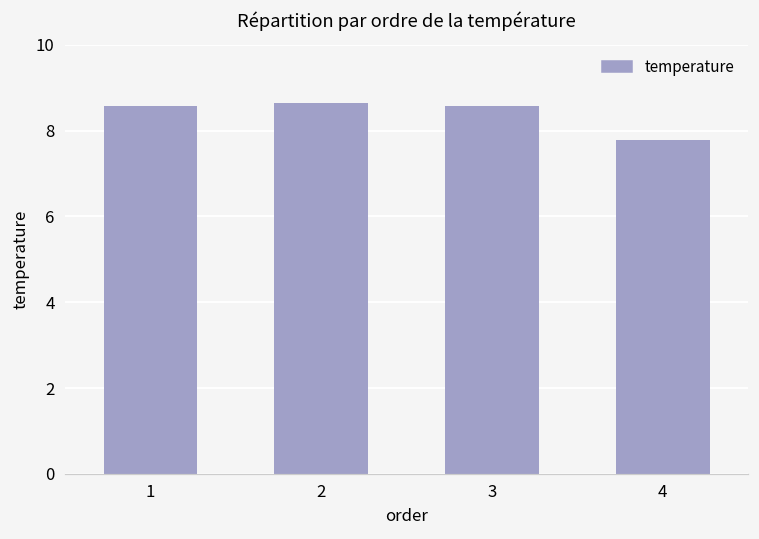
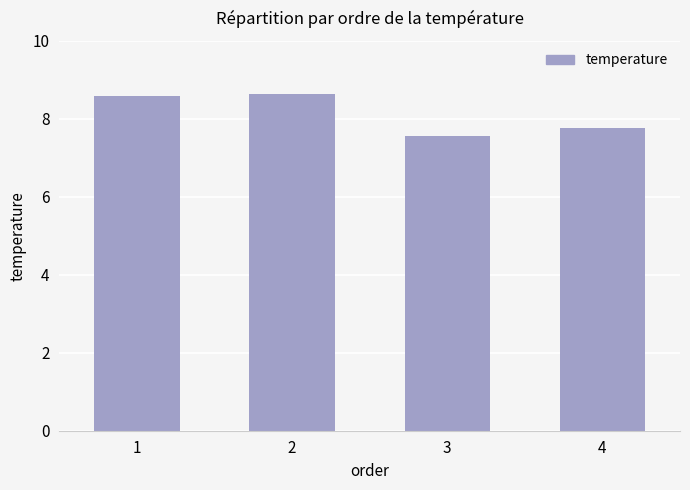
3: 8.6 -> 7.6
